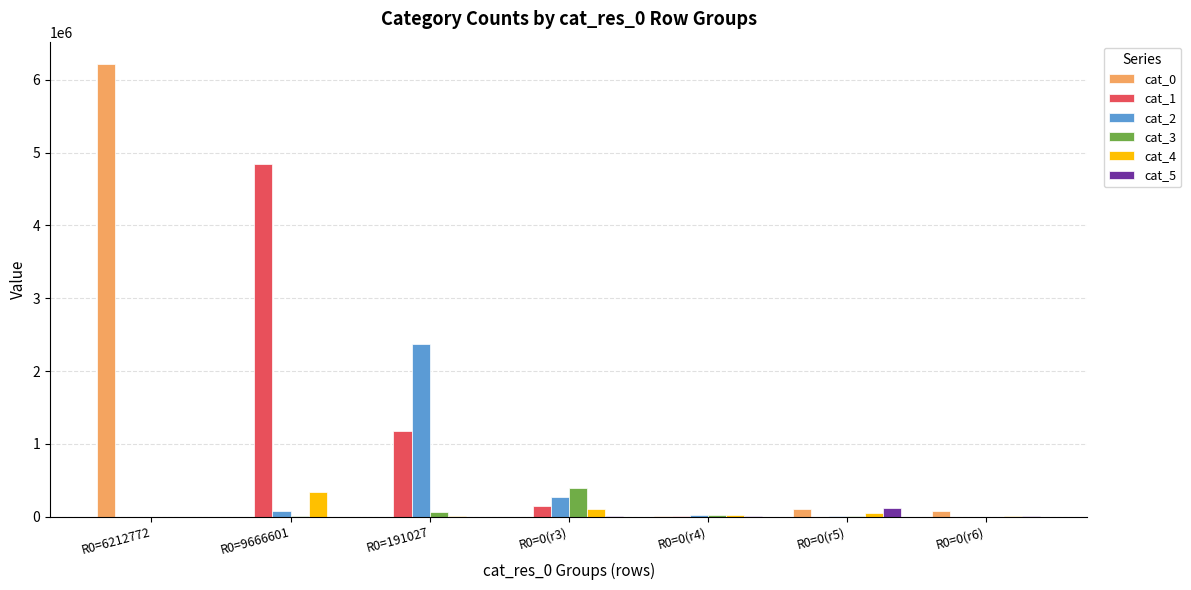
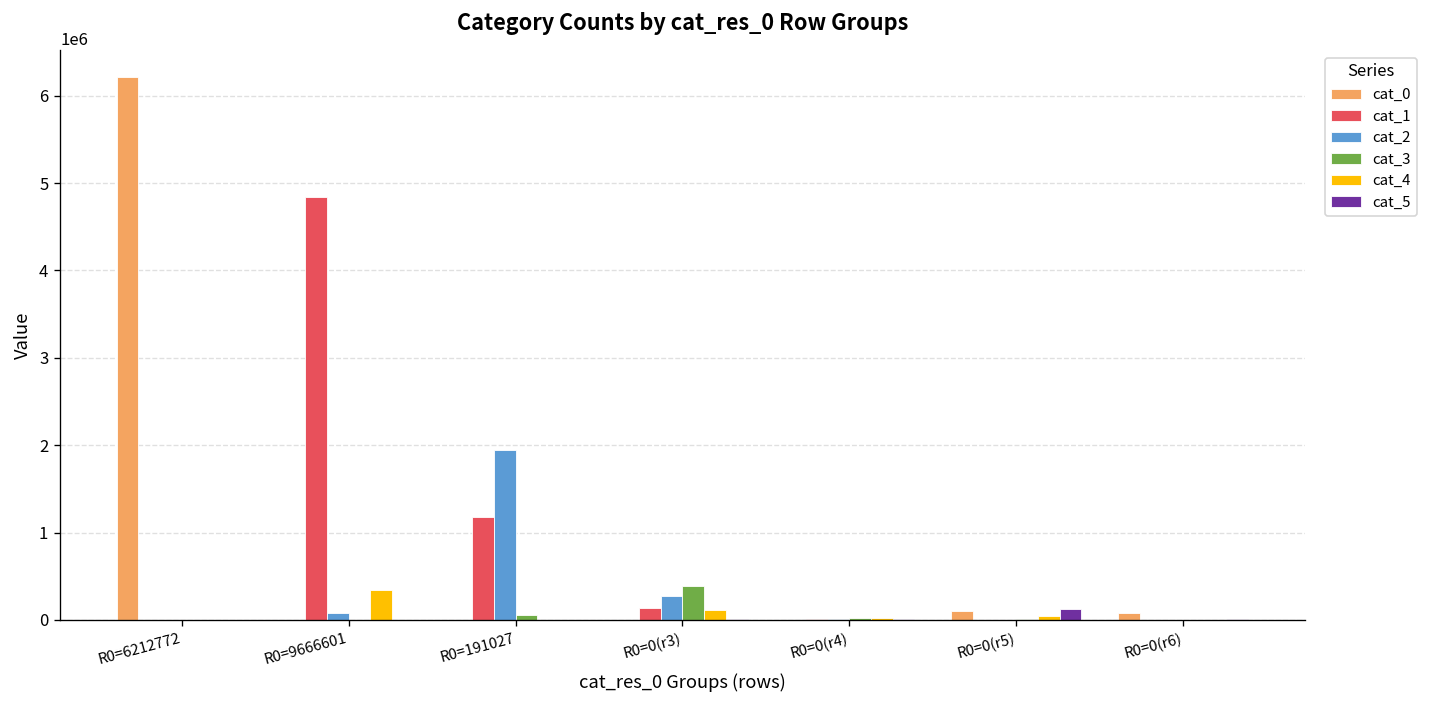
cat_2, R0=191027: 2400000 -> 1900000
